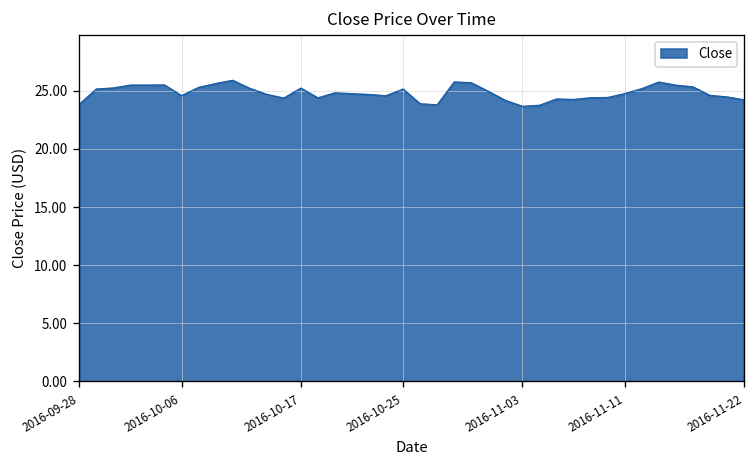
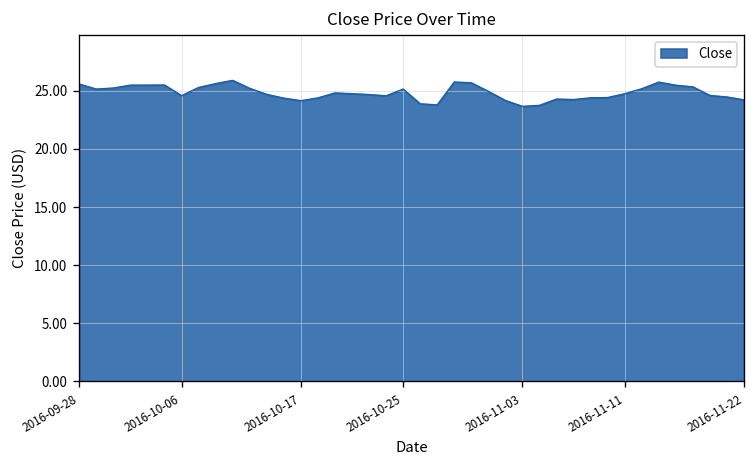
2016-09-28: 24 -> 26
2016-10-17: 25 -> 24
